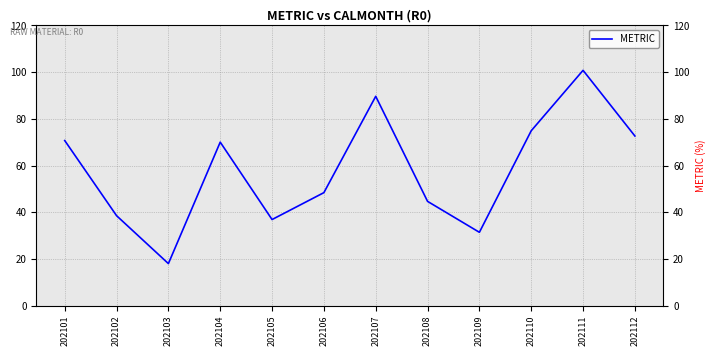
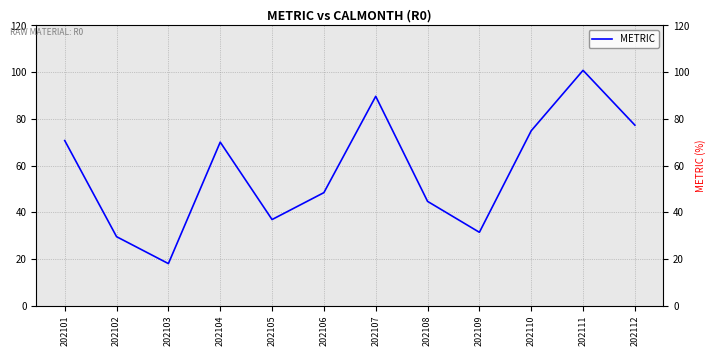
202102: 39 -> 30
202112: 73 -> 77
